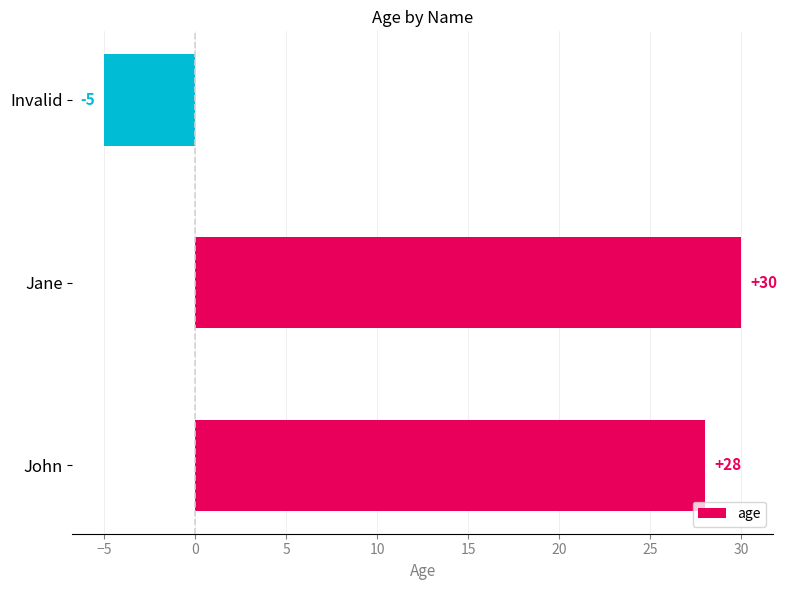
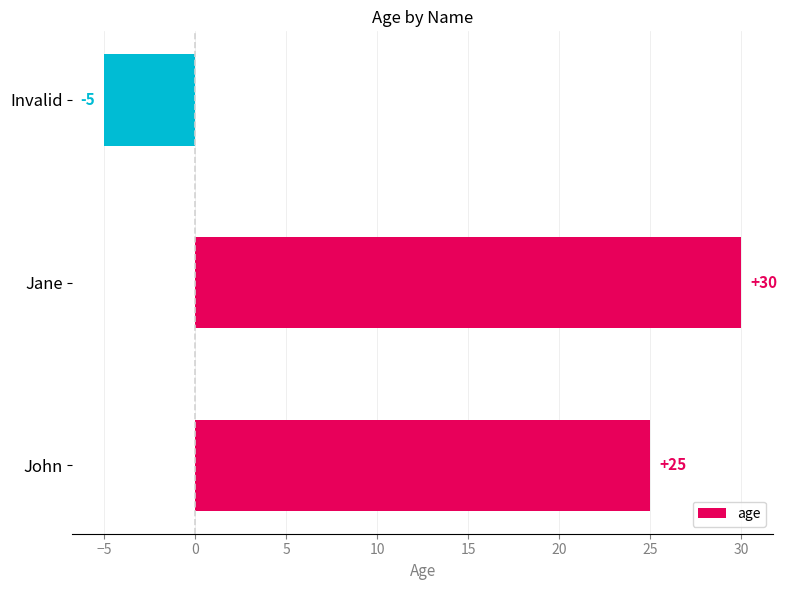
John: +28 -> +25
